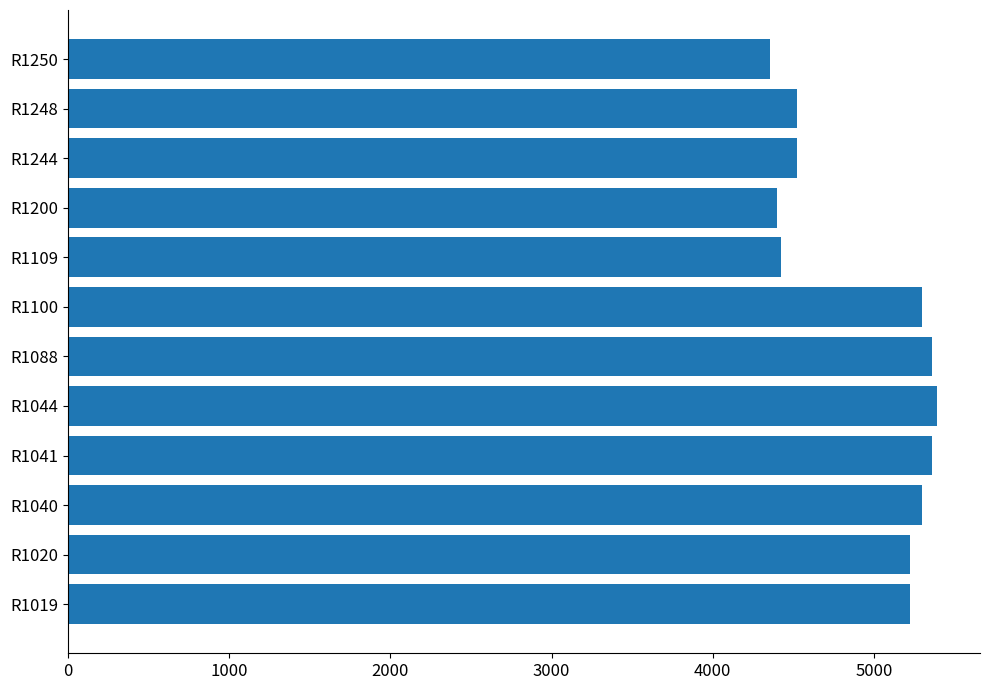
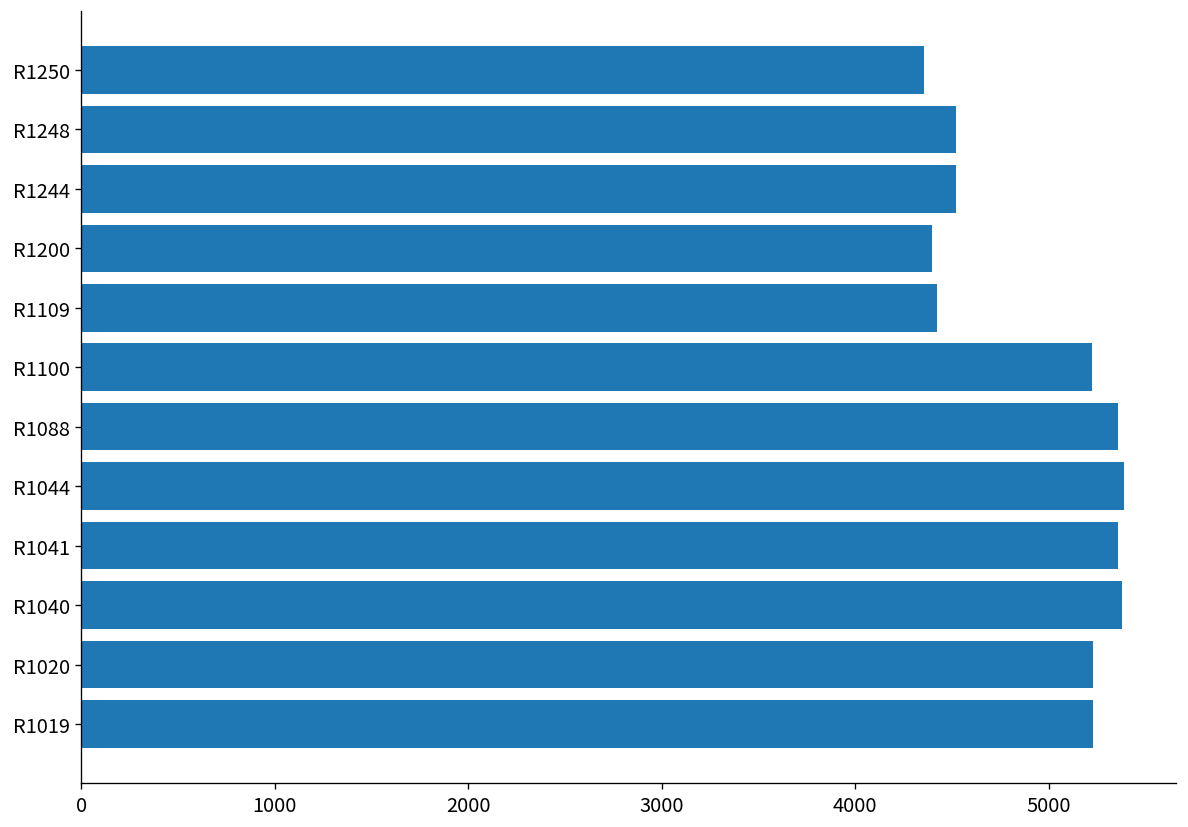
R1100: 5300 -> 5220
R1040: 5300 -> 5380
